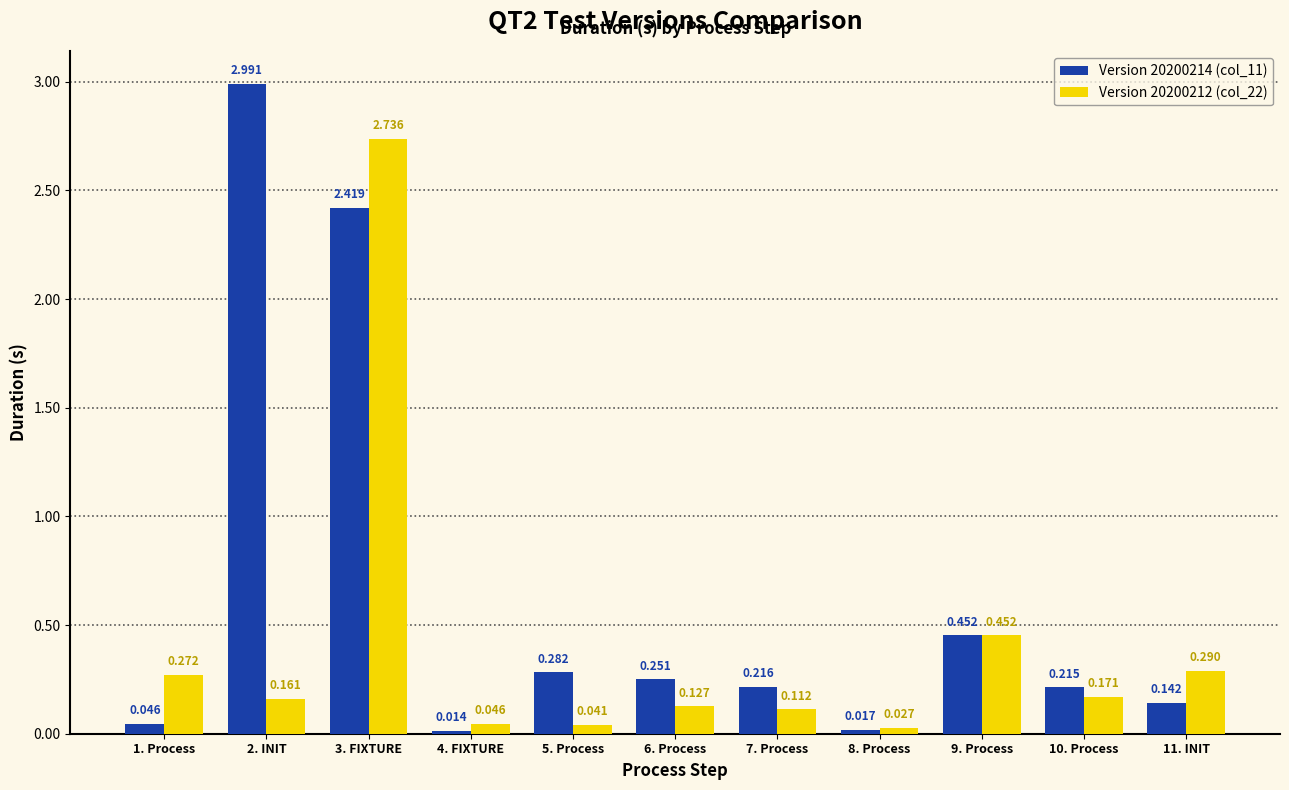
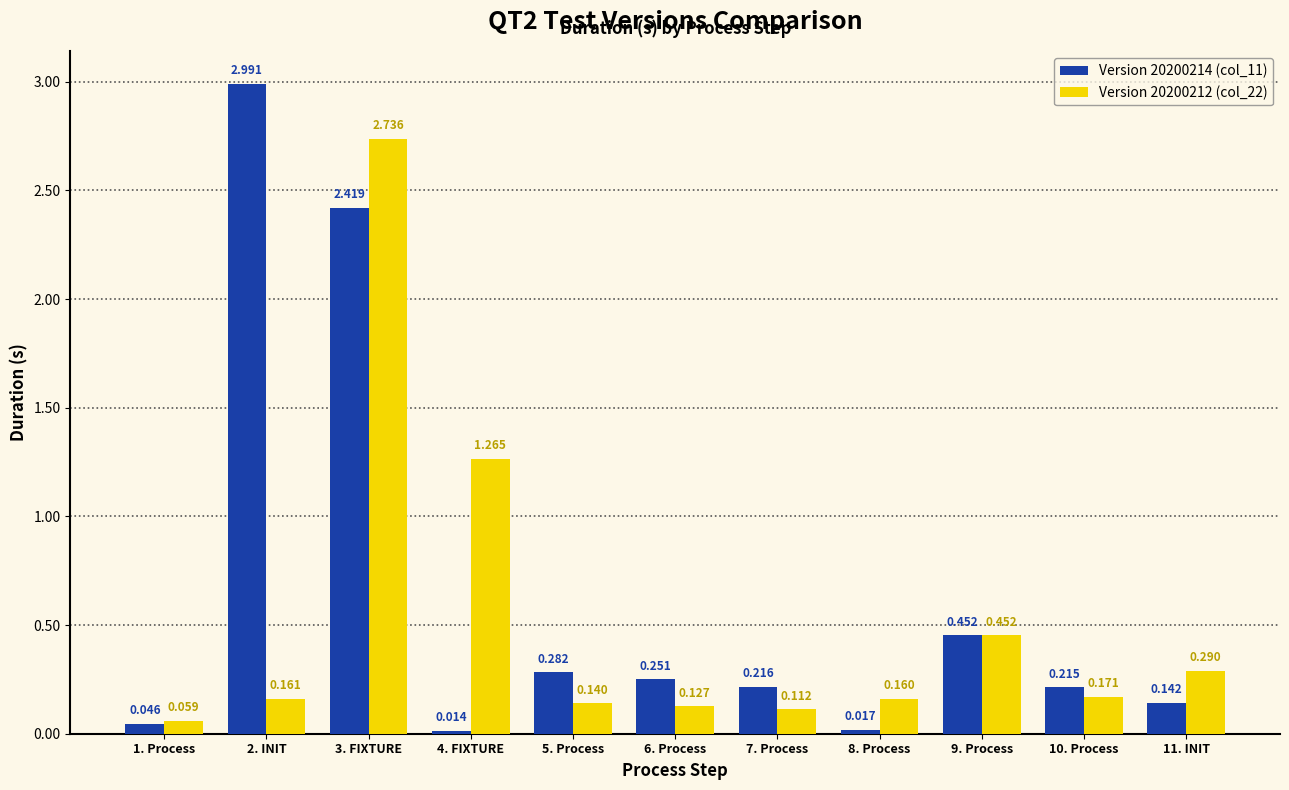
Version 20200212 (col_22), 1. Process: 0.272 -> 0.059
Version 20200212 (col_22), 4. FIXTURE: 0.046 -> 1.265
Version 20200212 (col_22), 5. Process: 0.041 -> 0.140
Version 20200212 (col_22), 8. Process: 0.027 -> 0.160
